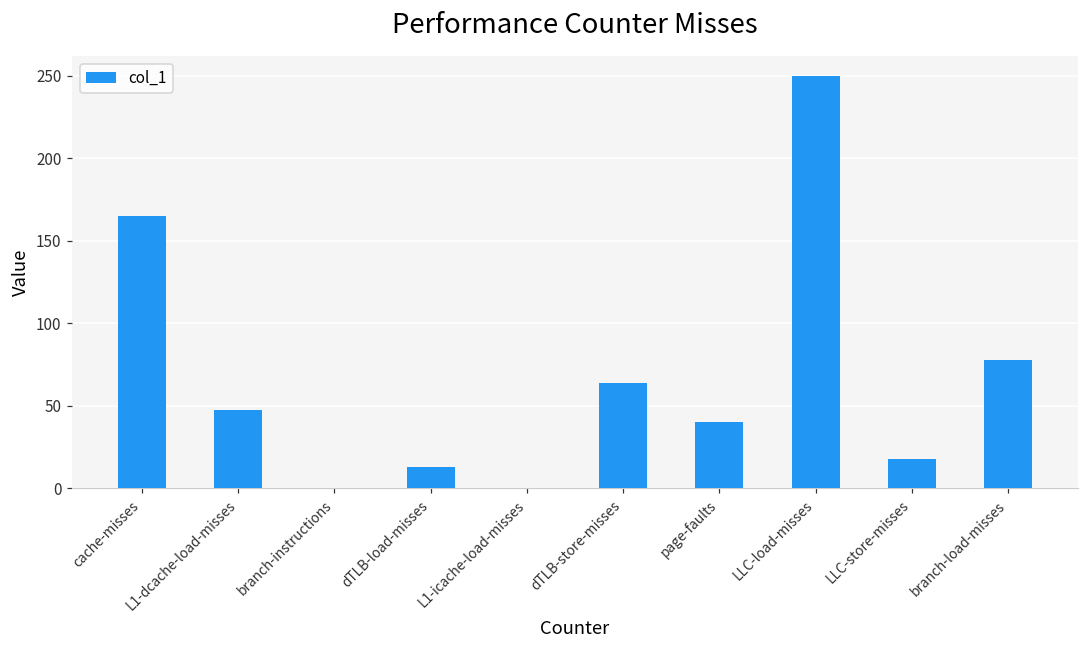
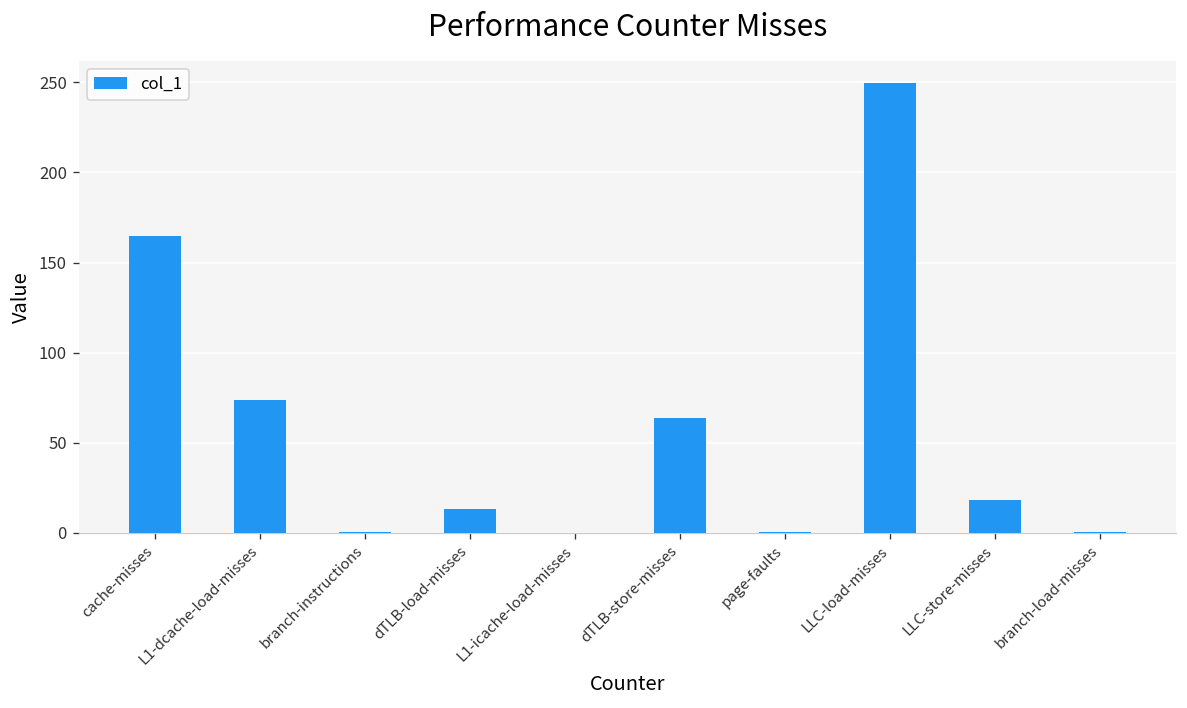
L1-dcache-load-misses: 47 -> 73
page-faults: 40 -> 0
branch-load-misses: 78 -> 0
